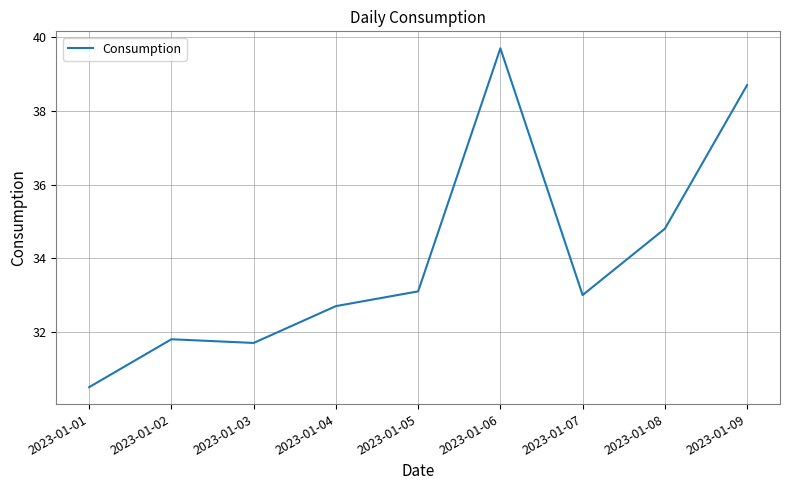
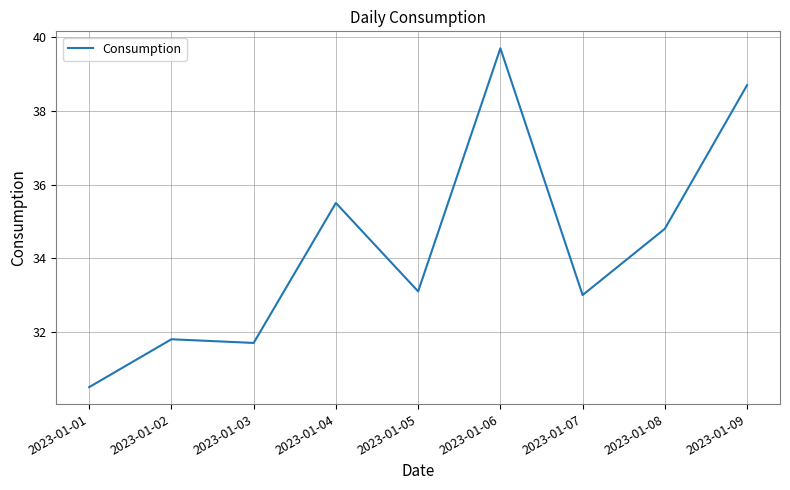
2023-01-04: 32.7 -> 35.5
